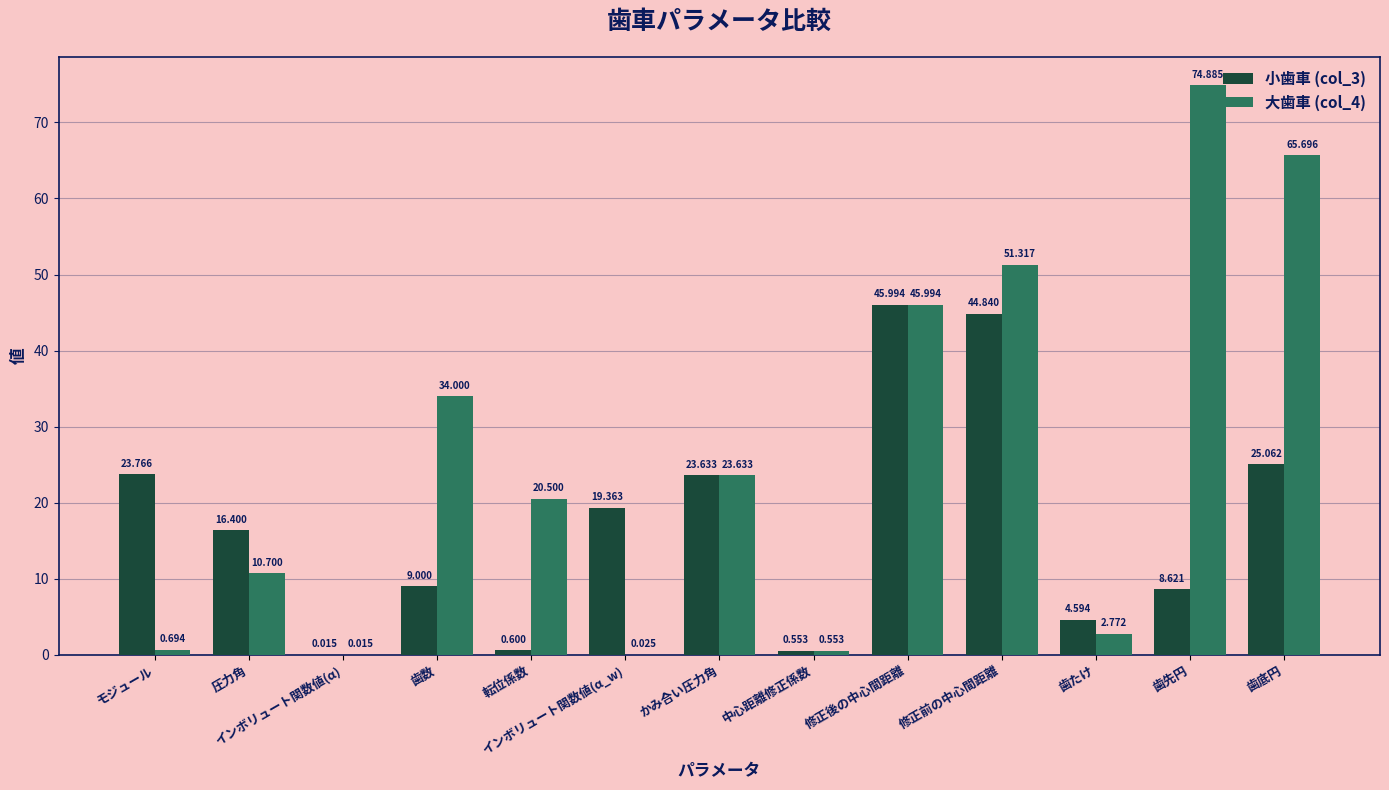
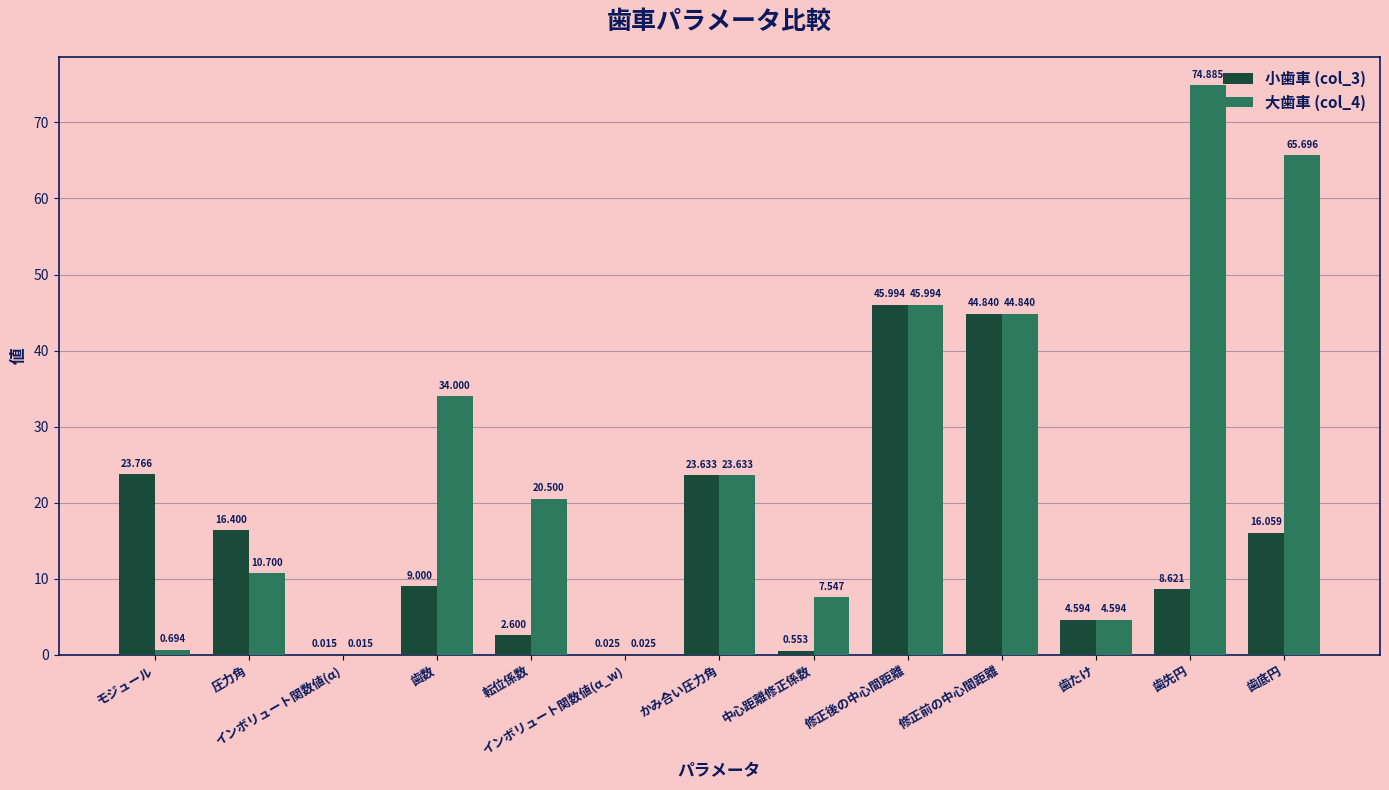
小歯車 (col_3), 転位係数: 0.600 -> 2.600
小歯車 (col_3), インボリュート関数値(α_w): 19.363 -> 0.025
大歯車 (col_4), 中心距離修正係数: 0.553 -> 7.547
大歯車 (col_4), 修正前の中心間距離: 51.317 -> 44.840
大歯車 (col_4), 歯たけ: 2.772 -> 4.594
小歯車 (col_3), 歯底円: 25.062 -> 16.059
